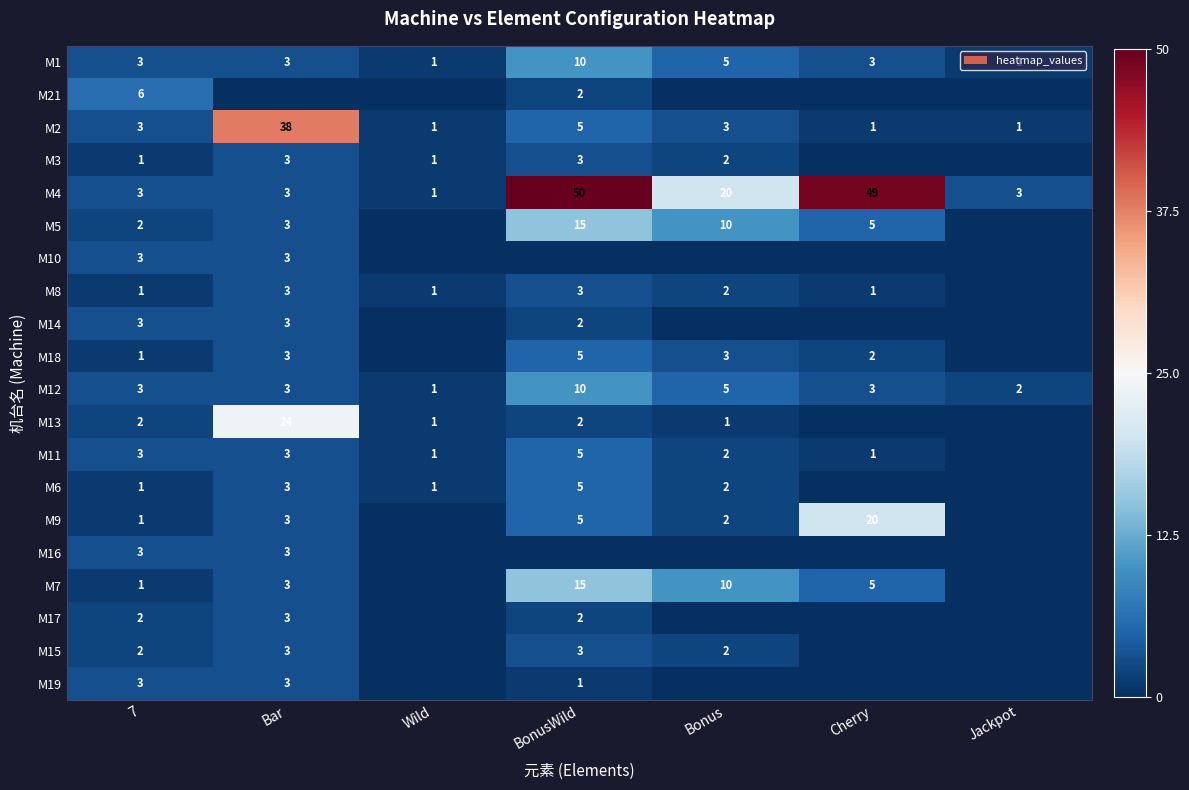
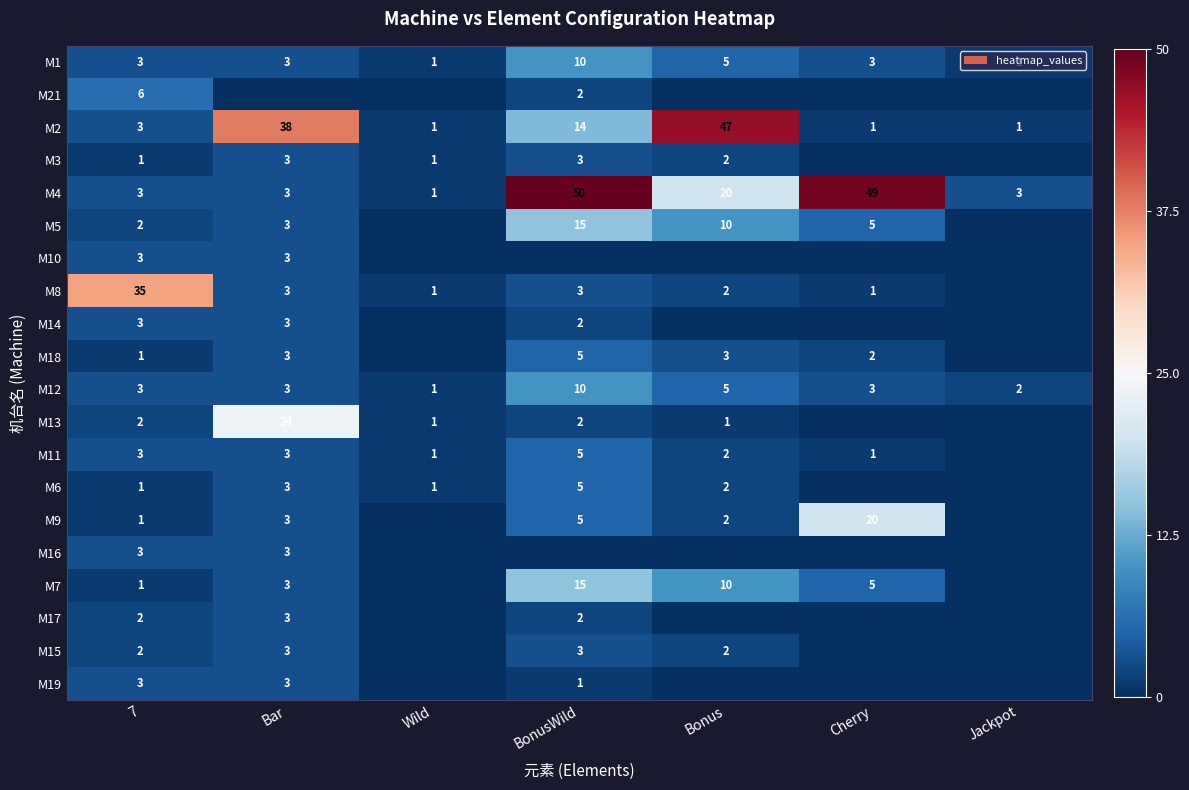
M2, BonusWild: 5 -> 14
M2, Bonus: 3 -> 47
M8, 7: 1 -> 35
